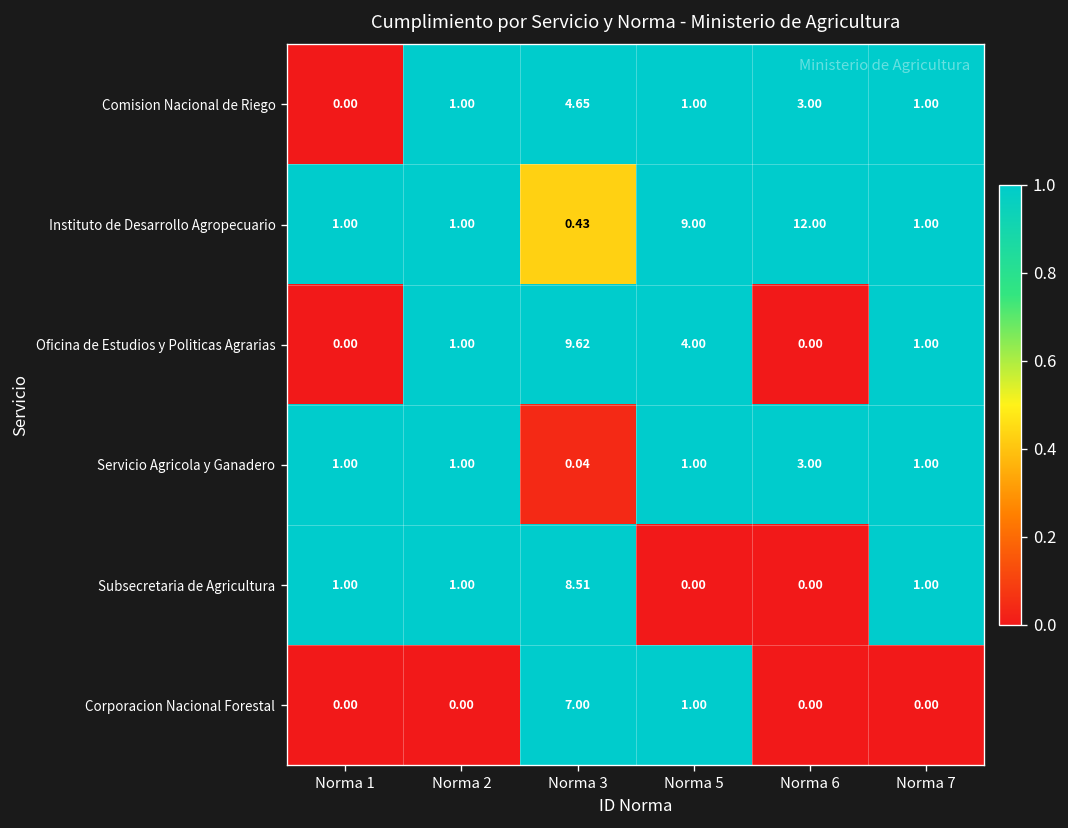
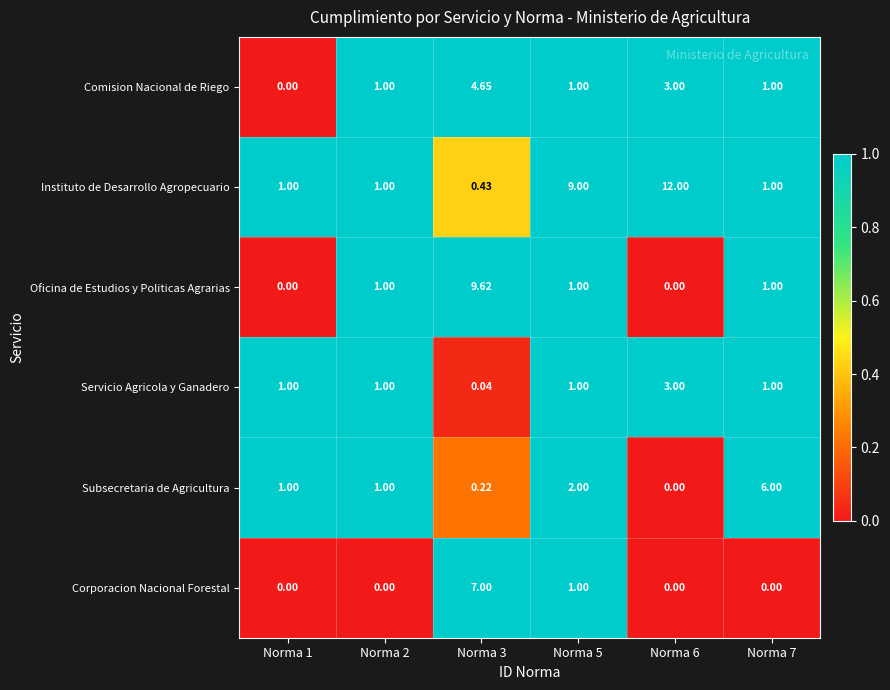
Oficina de Estudios y Politicas Agrarias, Norma 5: 4.00 -> 1.00
Subsecretaria de Agricultura, Norma 3: 8.51 -> 0.22
Subsecretaria de Agricultura, Norma 5: 0.00 -> 2.00
Subsecretaria de Agricultura, Norma 7: 1.00 -> 6.00
